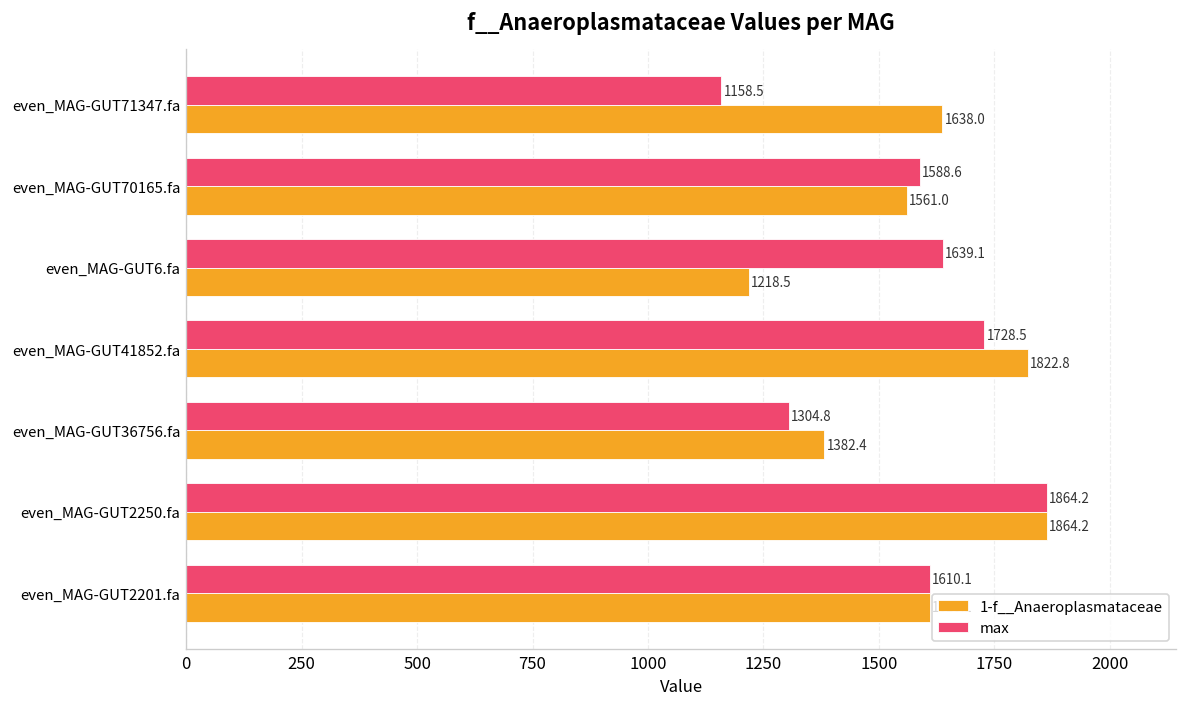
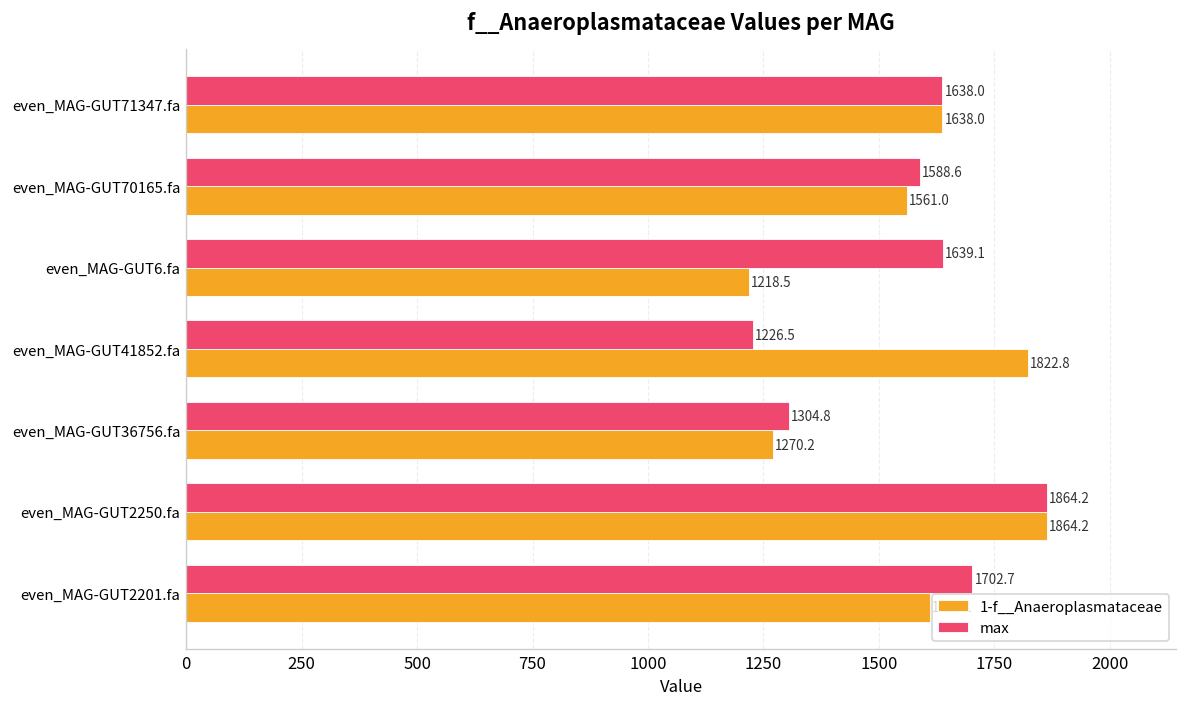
max, even_MAG-GUT71347.fa: 1158.5 -> 1638.0
max, even_MAG-GUT41852.fa: 1728.5 -> 1226.5
1-f__Anaeroplasmataceae, even_MAG-GUT36756.fa: 1382.4 -> 1270.2
max, even_MAG-GUT2201.fa: 1610.1 -> 1702.7
